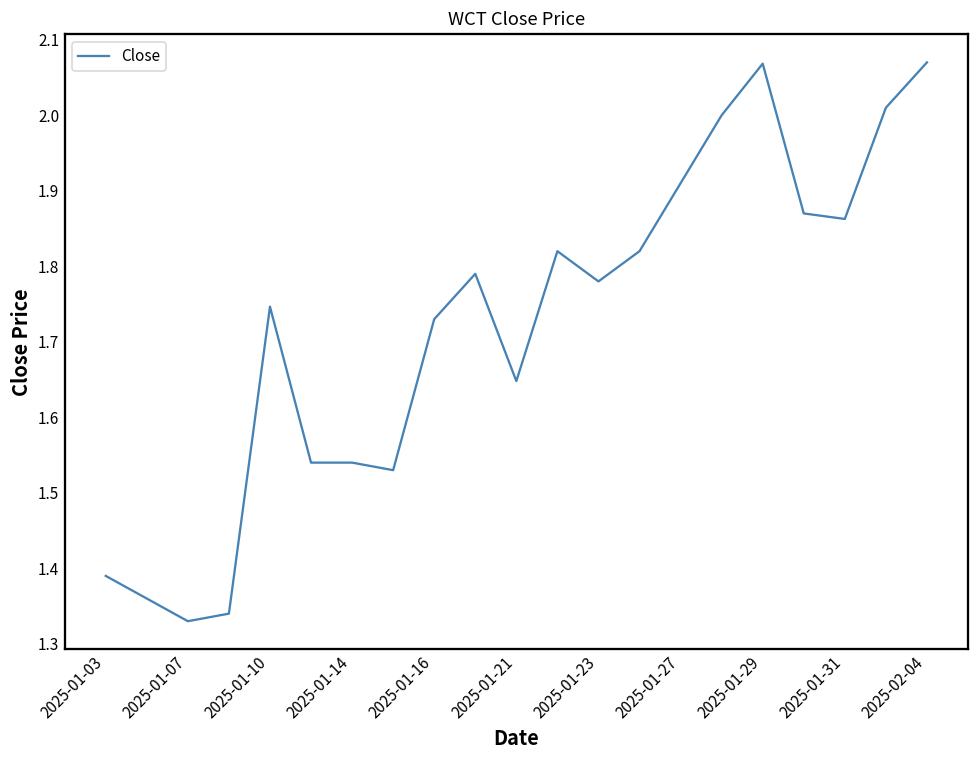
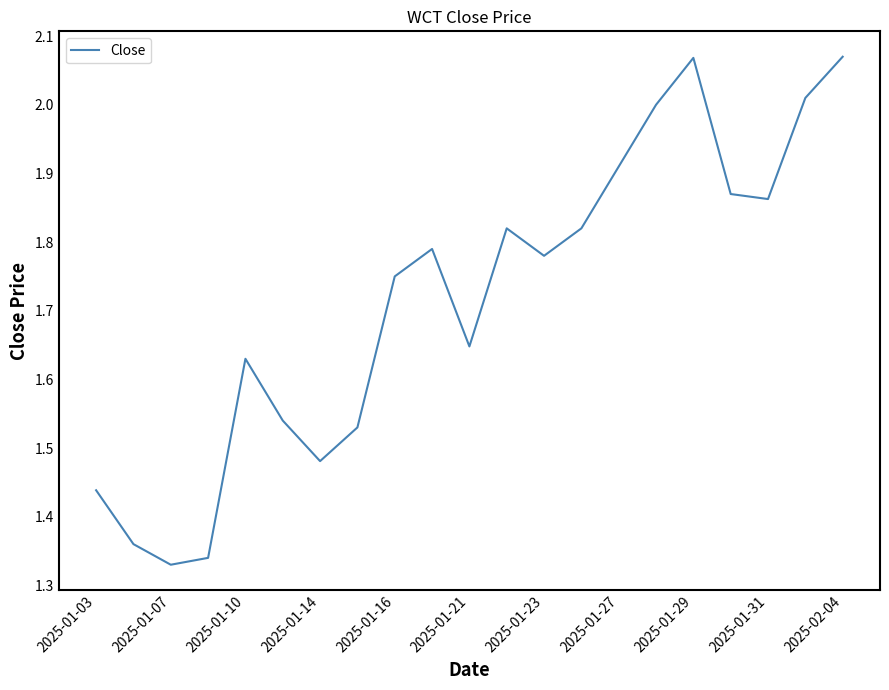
2025-01-03: 1.39 -> 1.44
2025-01-10: 1.75 -> 1.63
2025-01-14: 1.54 -> 1.48
2025-01-16: 1.73 -> 1.75
